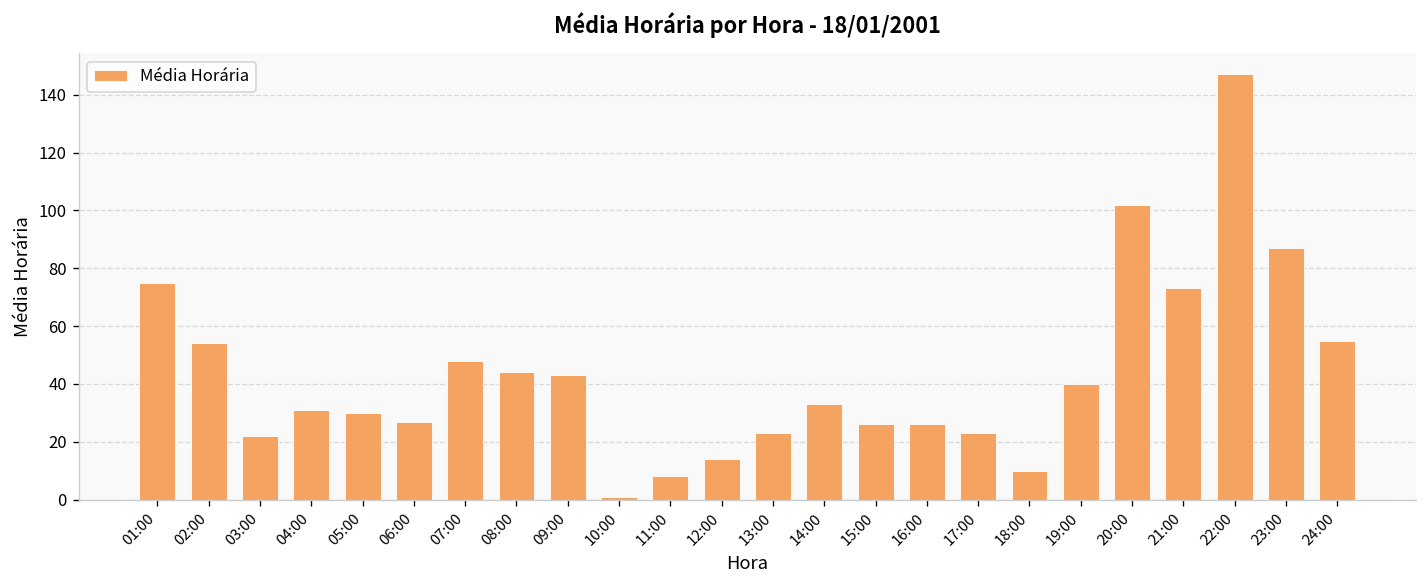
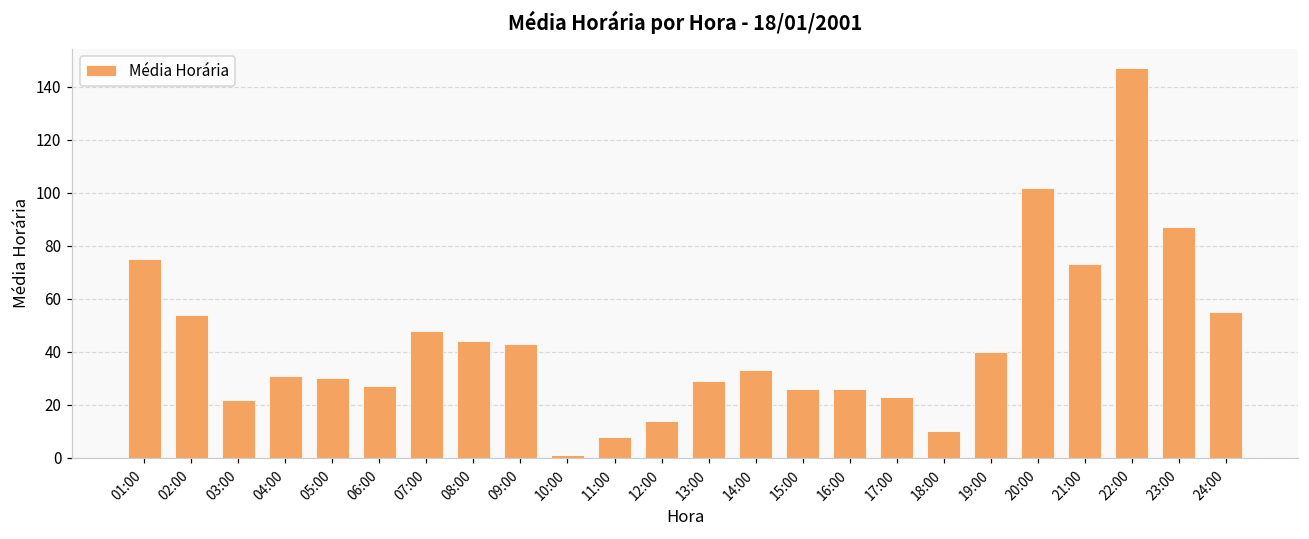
13:00: 23 -> 29
